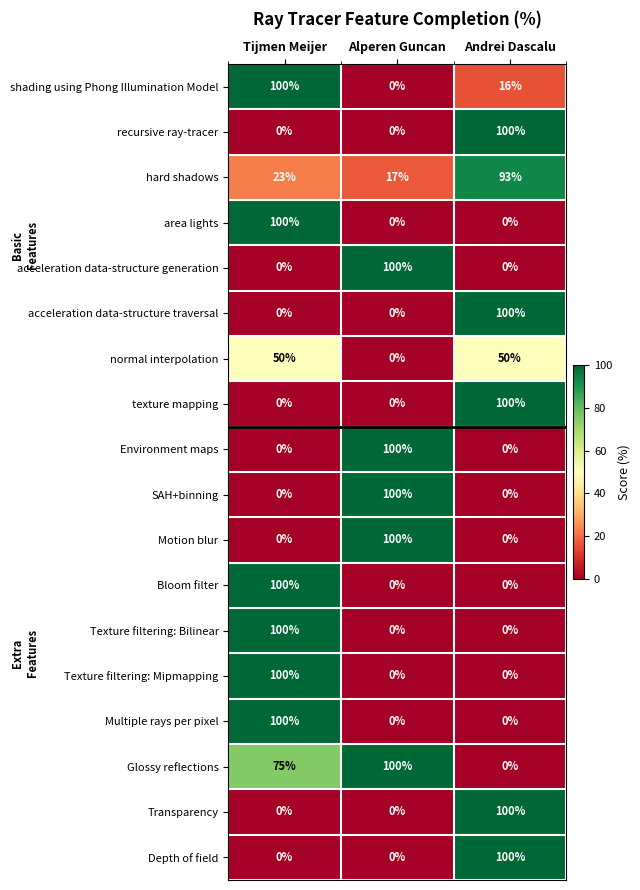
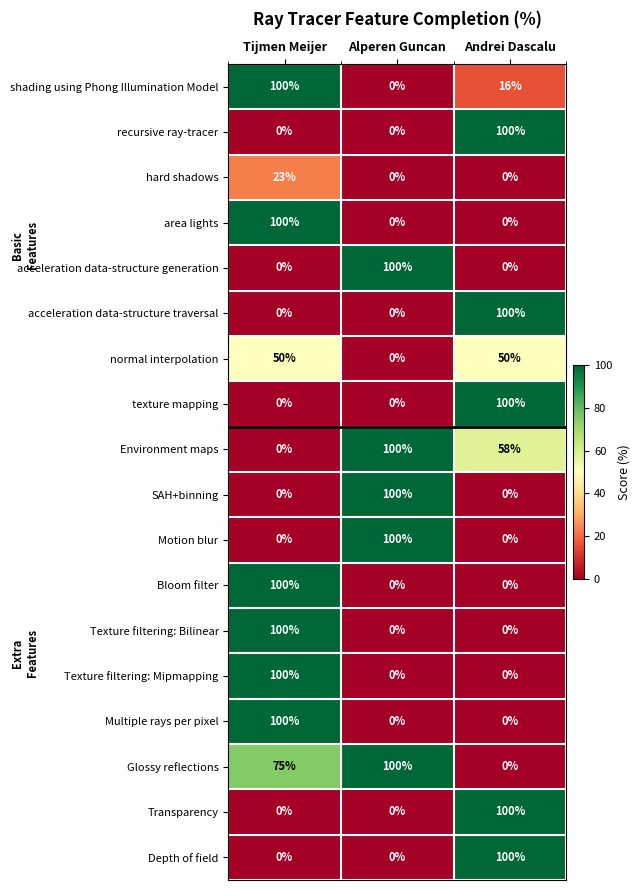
hard shadows, Alperen Guncan: 17% -> 0%
hard shadows, Andrei Dascalu: 93% -> 0%
Environment maps, Andrei Dascalu: 0% -> 58%
